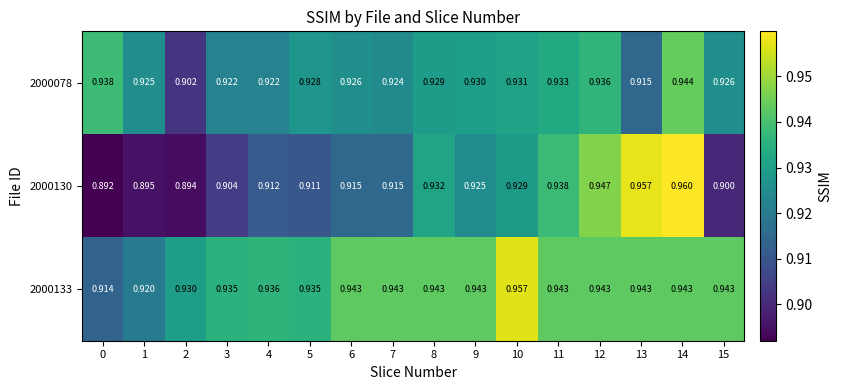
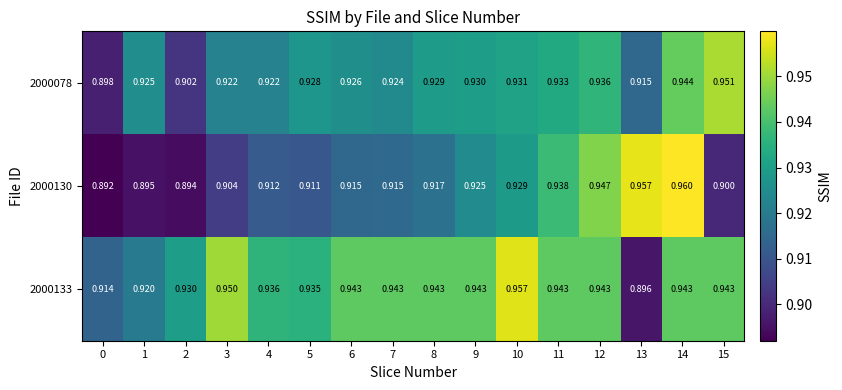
2000078, 0: 0.938 -> 0.898
2000078, 15: 0.926 -> 0.951
2000130, 8: 0.932 -> 0.917
2000133, 3: 0.935 -> 0.950
2000133, 13: 0.943 -> 0.896
